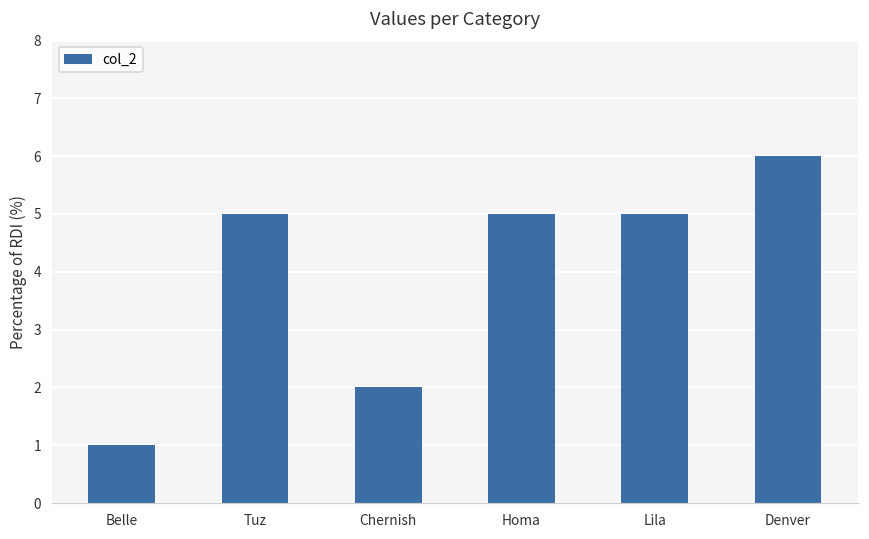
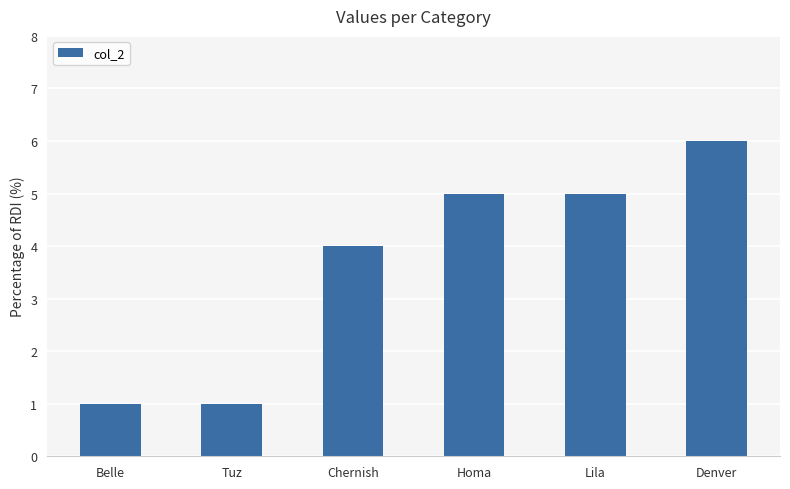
Tuz: 5 -> 1
Chernish: 2 -> 4
